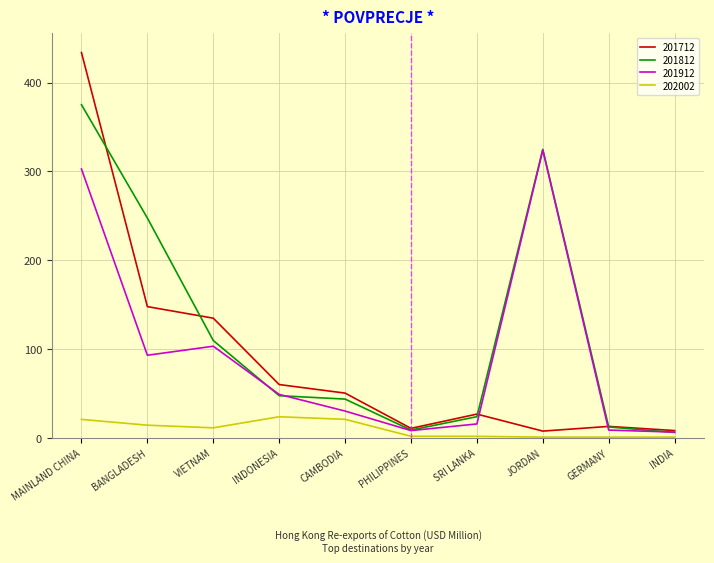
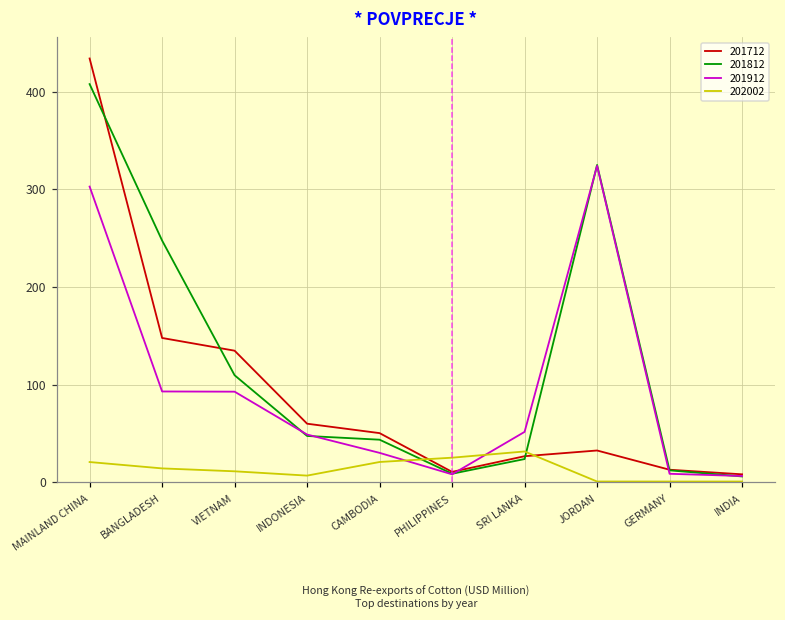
201812, MAINLAND CHINA: 380 -> 410
201912, VIETNAM: 100 -> 90
202002, INDONESIA: 20 -> 10
202002, PHILIPPINES: 0 -> 30
201912, SRI LANKA: 20 -> 50
202002, SRI LANKA: 0 -> 30
201712, JORDAN: 10 -> 30
